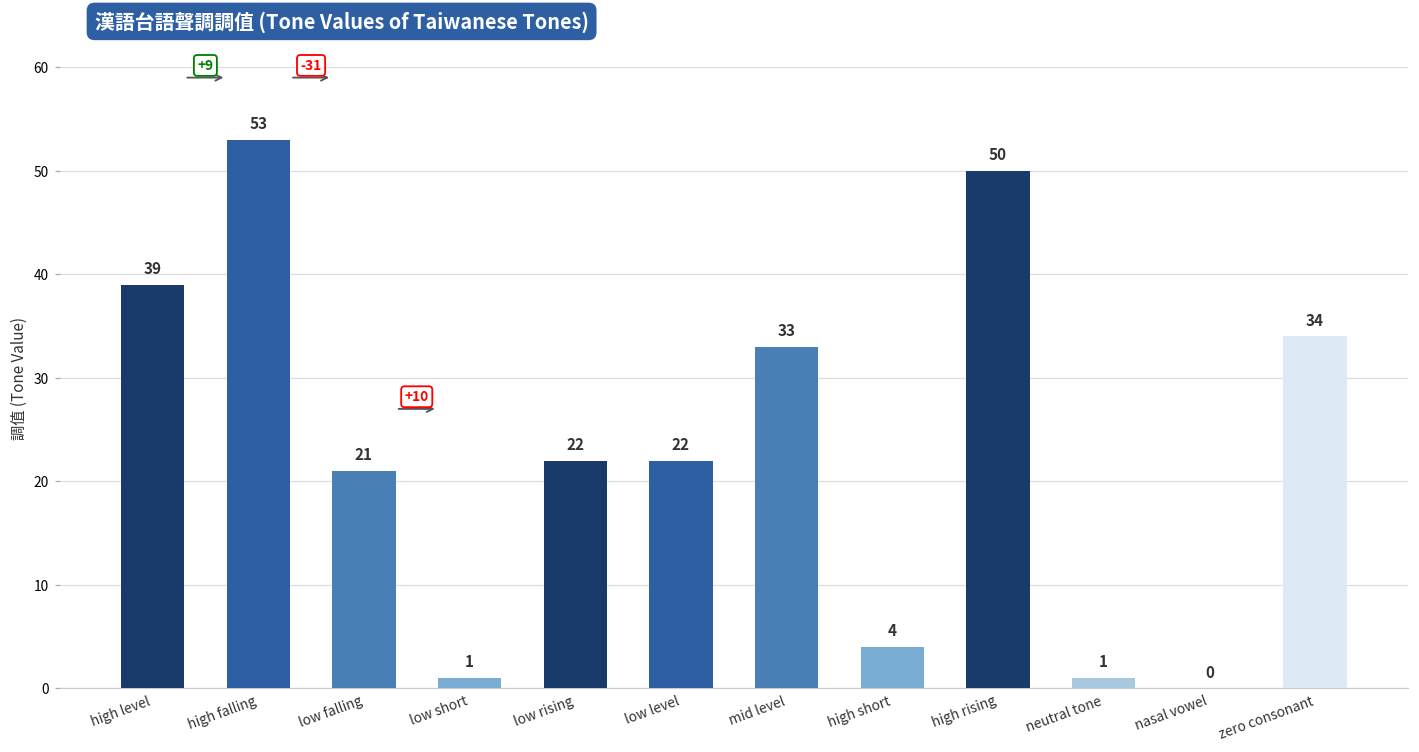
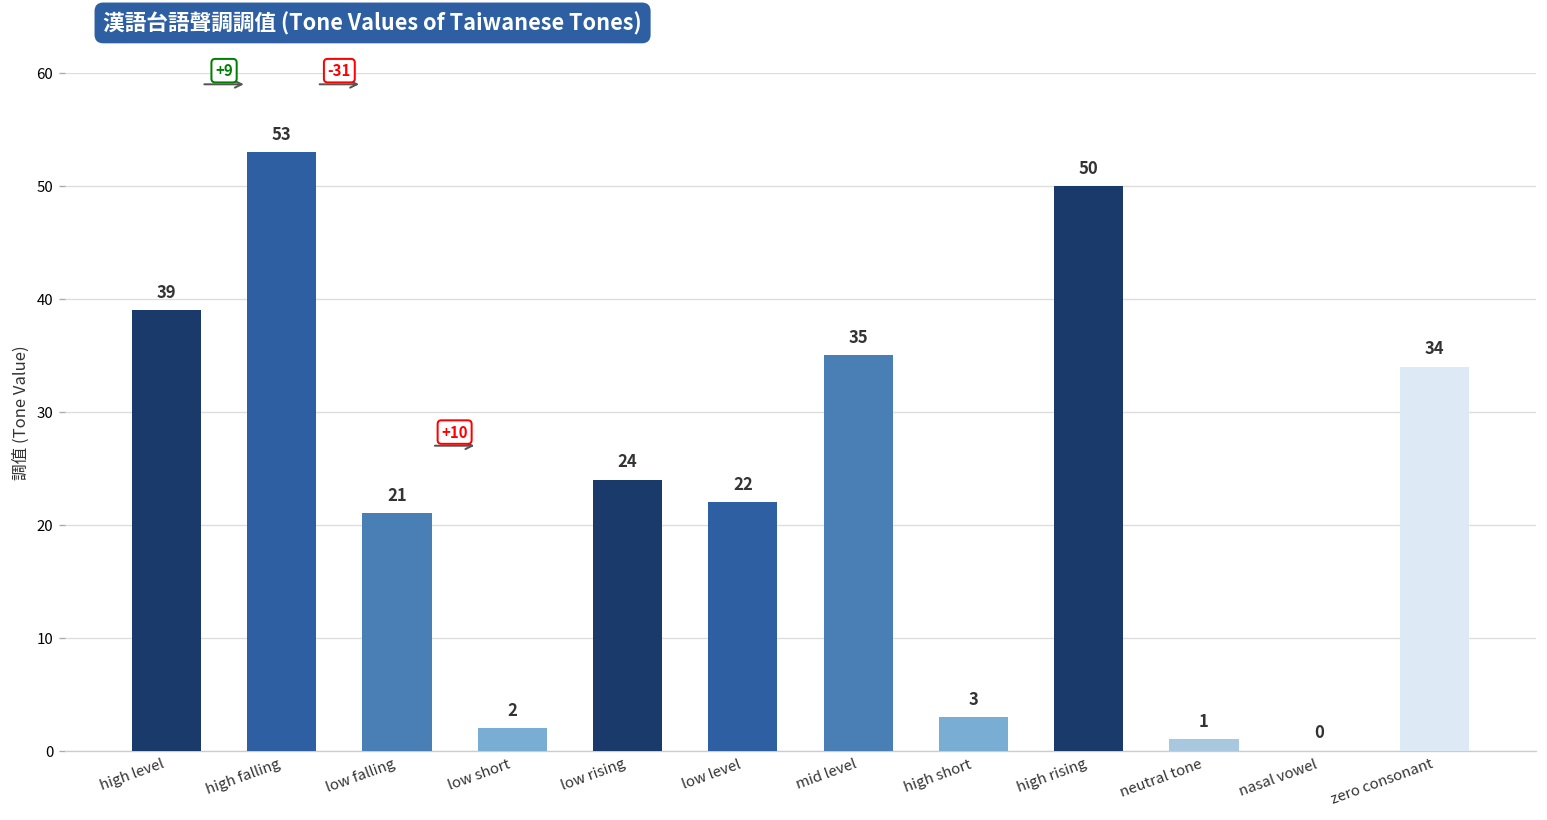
low short: 1 -> 2
low rising: 22 -> 24
mid level: 33 -> 35
high short: 4 -> 3
